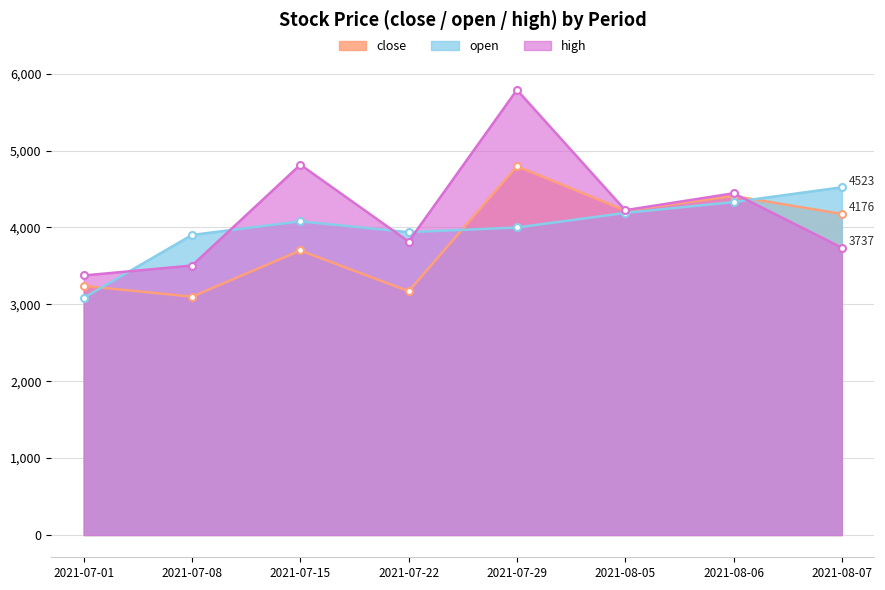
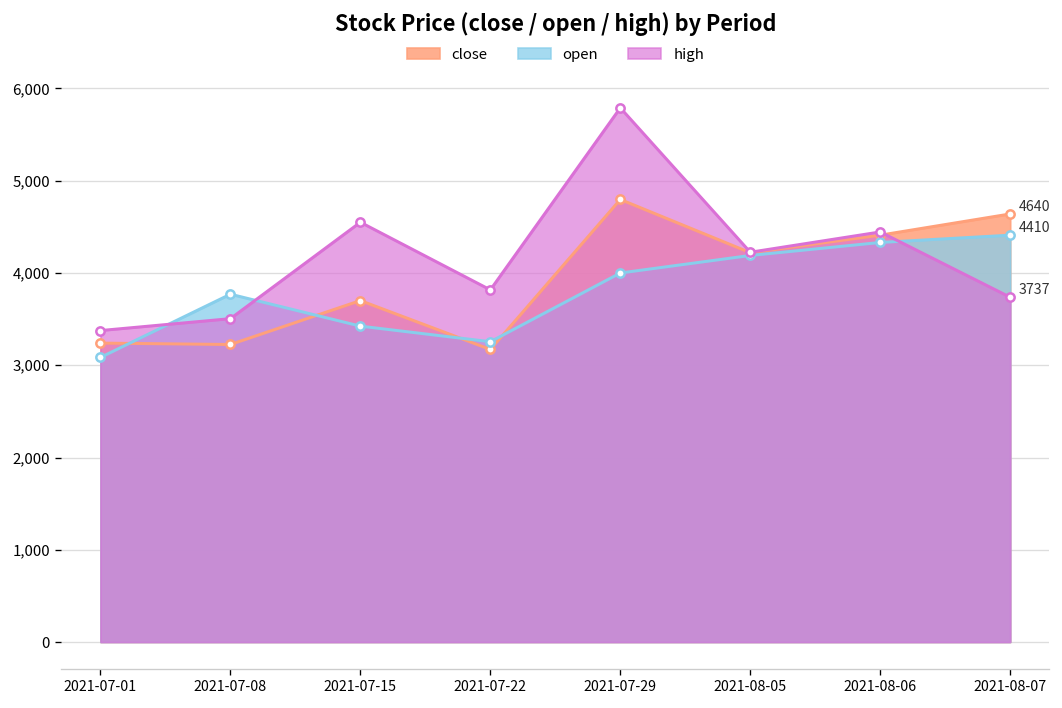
close, 2021-07-08: 3,100 -> 3,200
open, 2021-07-08: 3,900 -> 3,800
open, 2021-07-15: 4,100 -> 3,400
high, 2021-07-15: 4,800 -> 4,600
open, 2021-07-22: 3,900 -> 3,300
close, 2021-08-07: 4176 -> 4640
open, 2021-08-07: 4523 -> 4410
